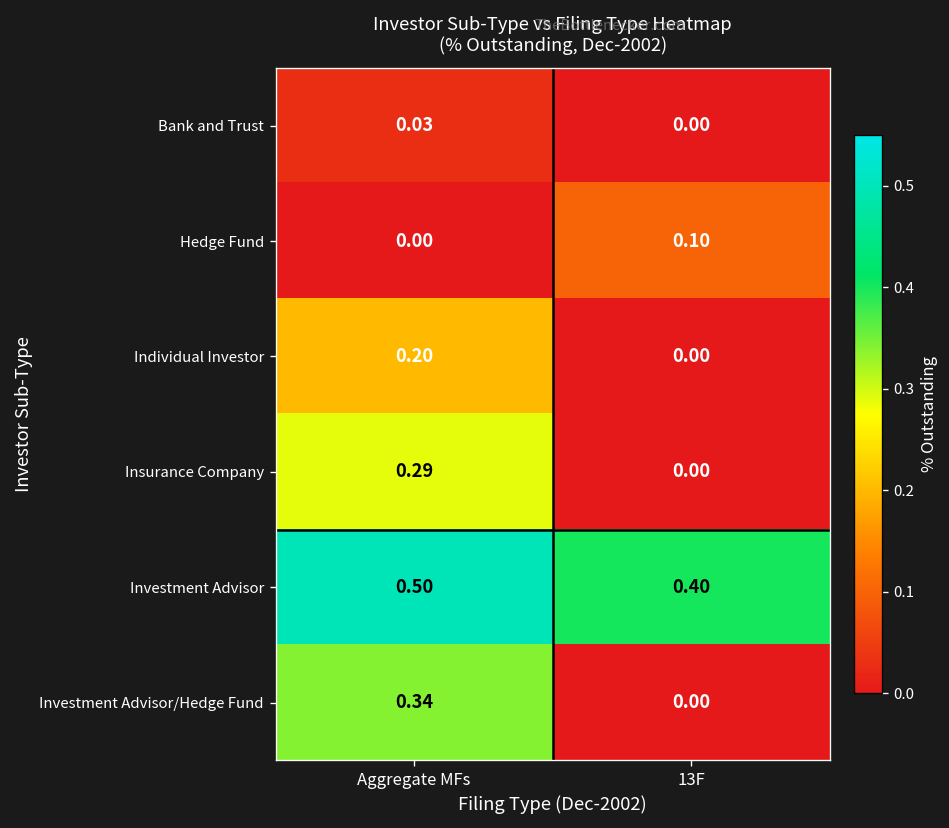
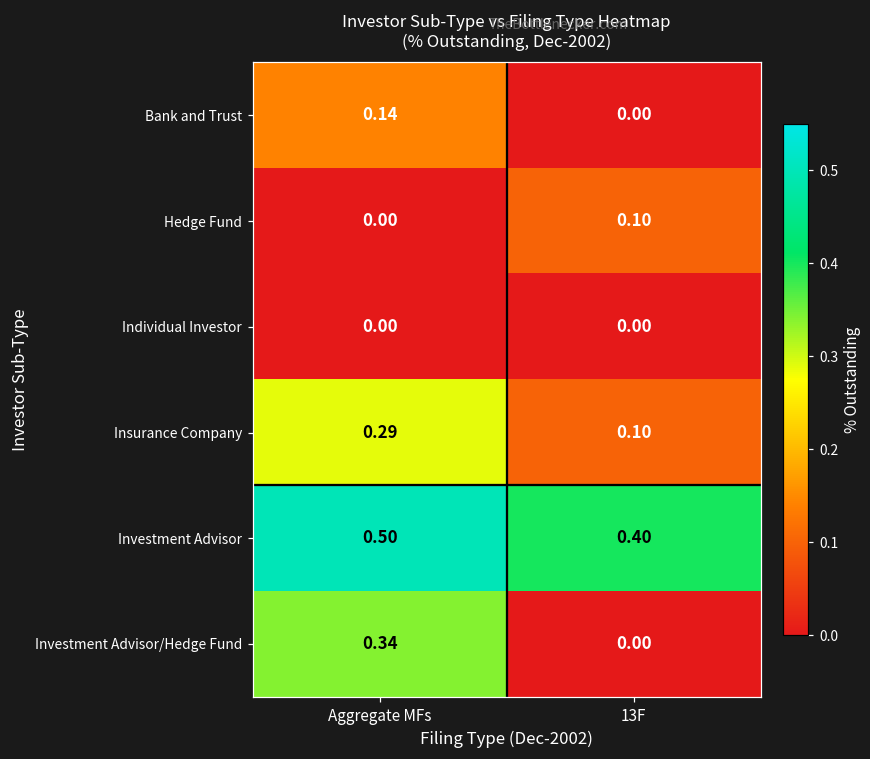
Bank and Trust, Aggregate MFs: 0.03 -> 0.14
Individual Investor, Aggregate MFs: 0.20 -> 0.00
Insurance Company, 13F: 0.00 -> 0.10
